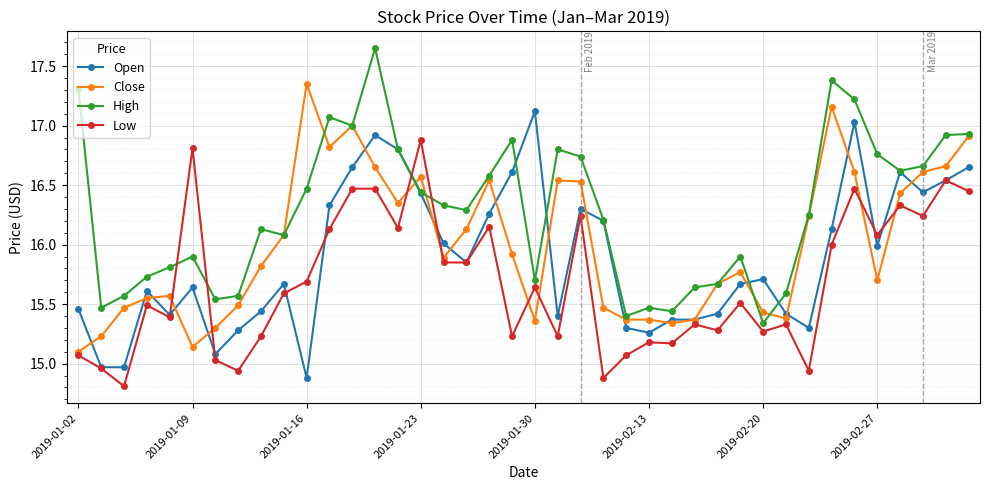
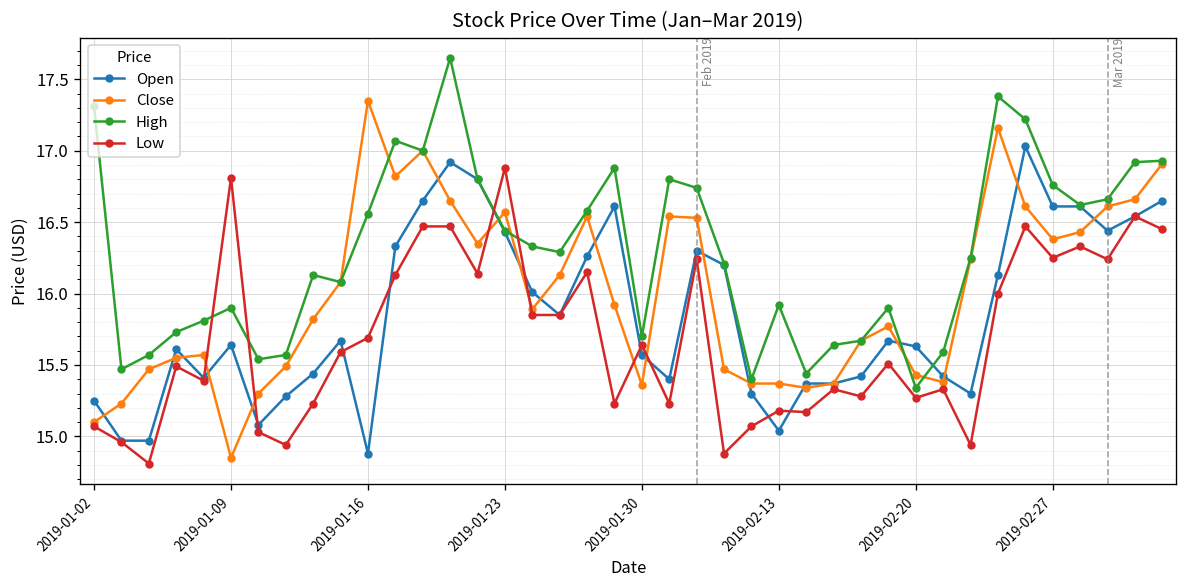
Open, 2019-01-02: 15.46 -> 15.25
Close, 2019-01-09: 15.14 -> 14.85
High, 2019-01-16: 16.47 -> 16.56
Open, 2019-01-30: 17.12 -> 15.57
Open, 2019-02-13: 15.26 -> 15.04
High, 2019-02-13: 15.47 -> 15.92
Open, 2019-02-20: 15.71 -> 15.63
Open, 2019-02-27: 15.99 -> 16.61
Close, 2019-02-27: 15.70 -> 16.38
Low, 2019-02-27: 16.08 -> 16.25
